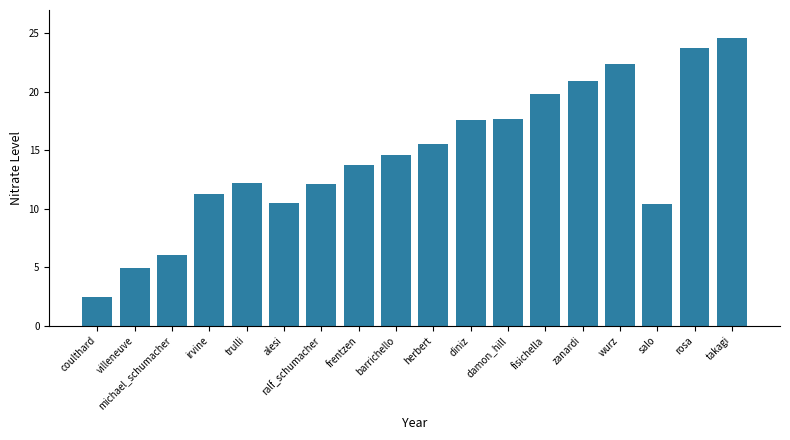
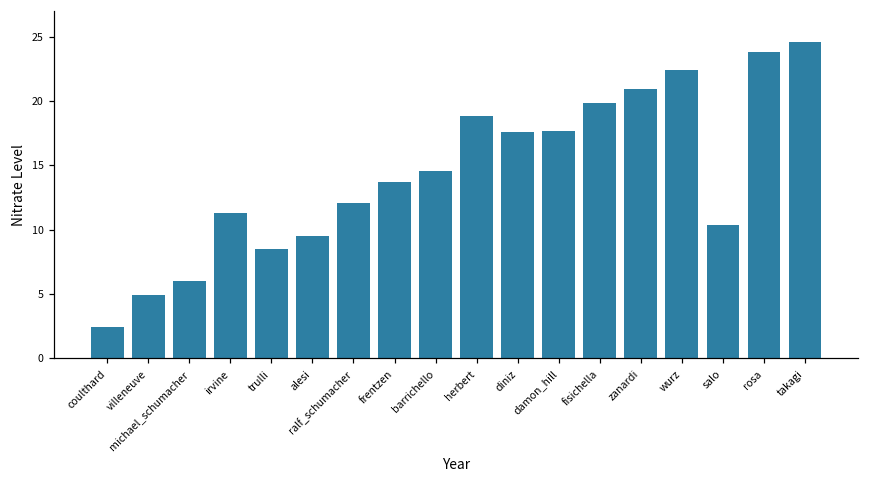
trulli: 12.2 -> 8.5
alesi: 10.5 -> 9.5
herbert: 15.6 -> 18.8
